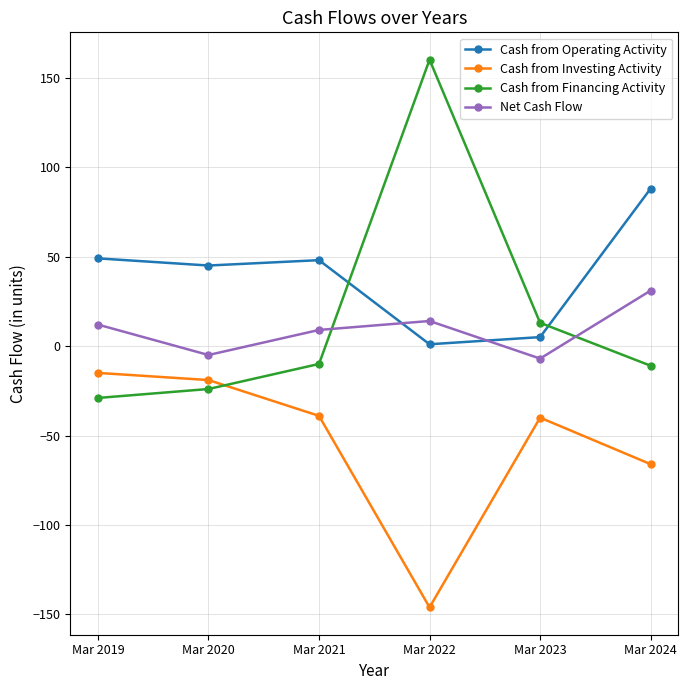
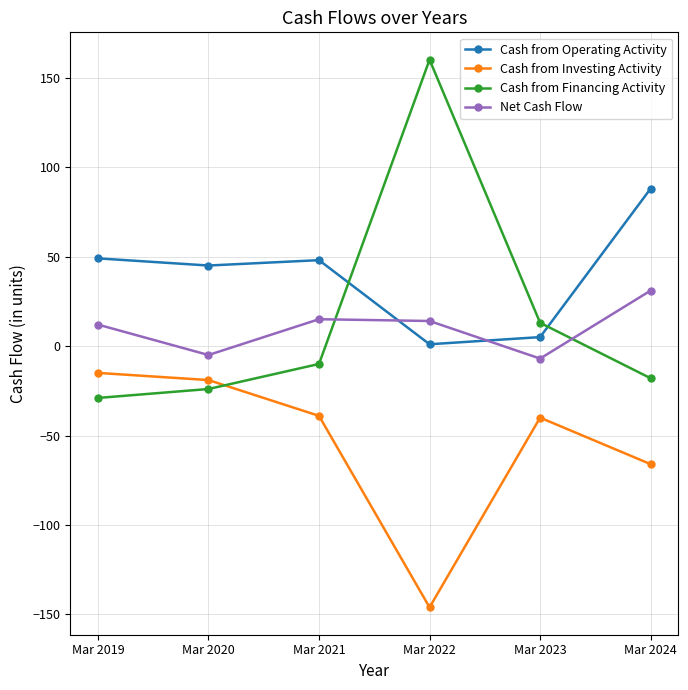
Net Cash Flow, Mar 2021: 9 -> 15
Cash from Financing Activity, Mar 2024: -11 -> -18
